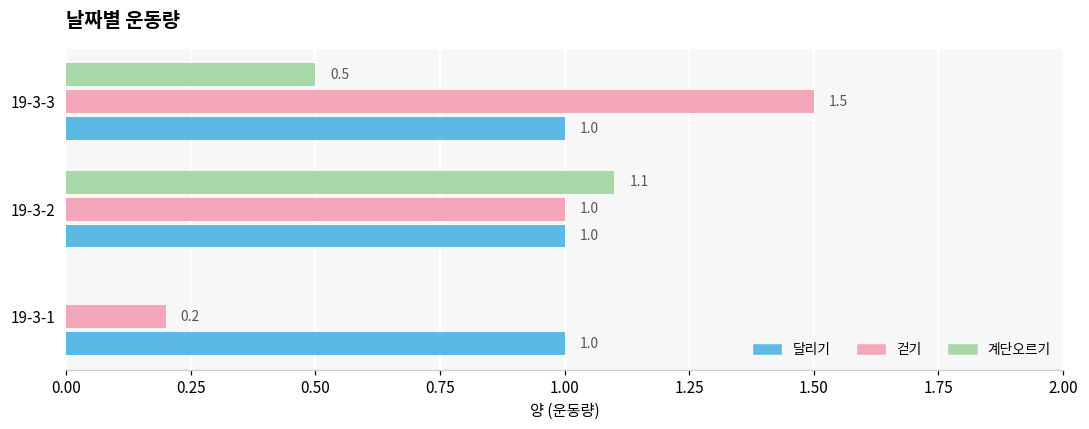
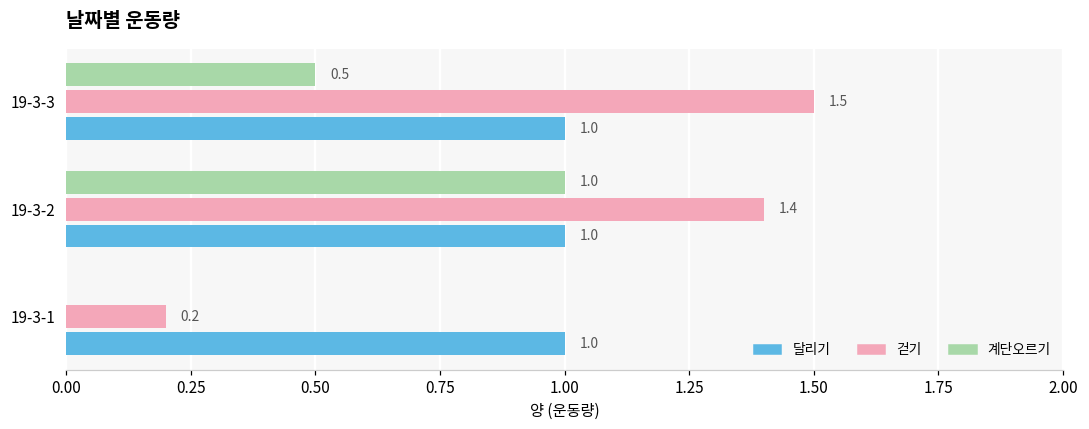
계단오르기, 19-3-2: 1.1 -> 1.0
걷기, 19-3-2: 1.0 -> 1.4
